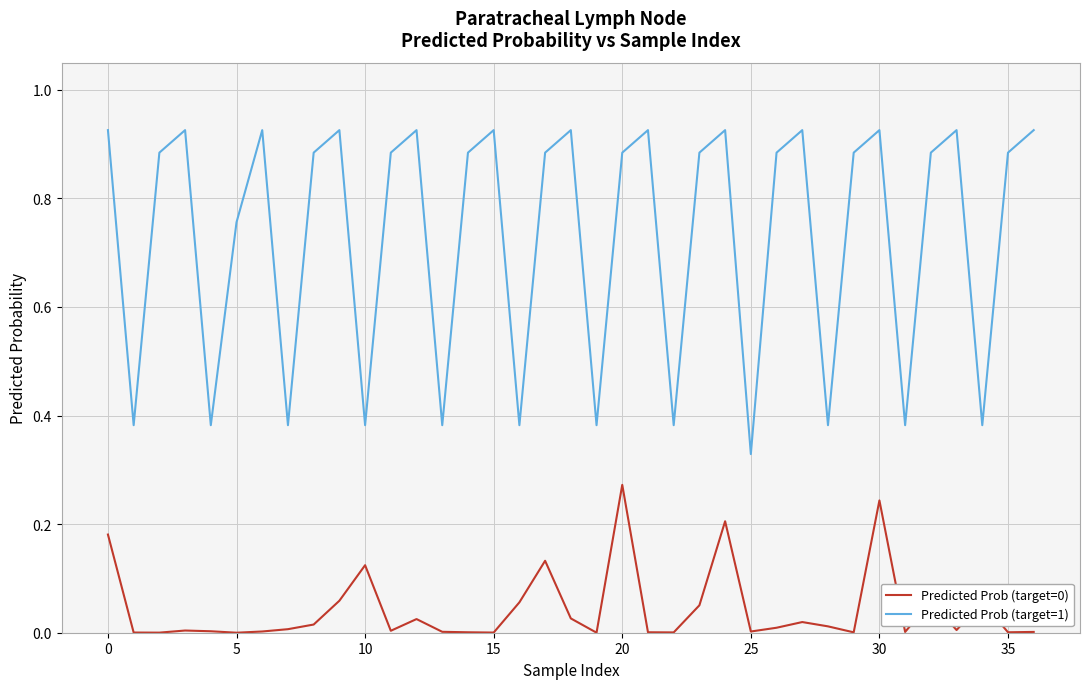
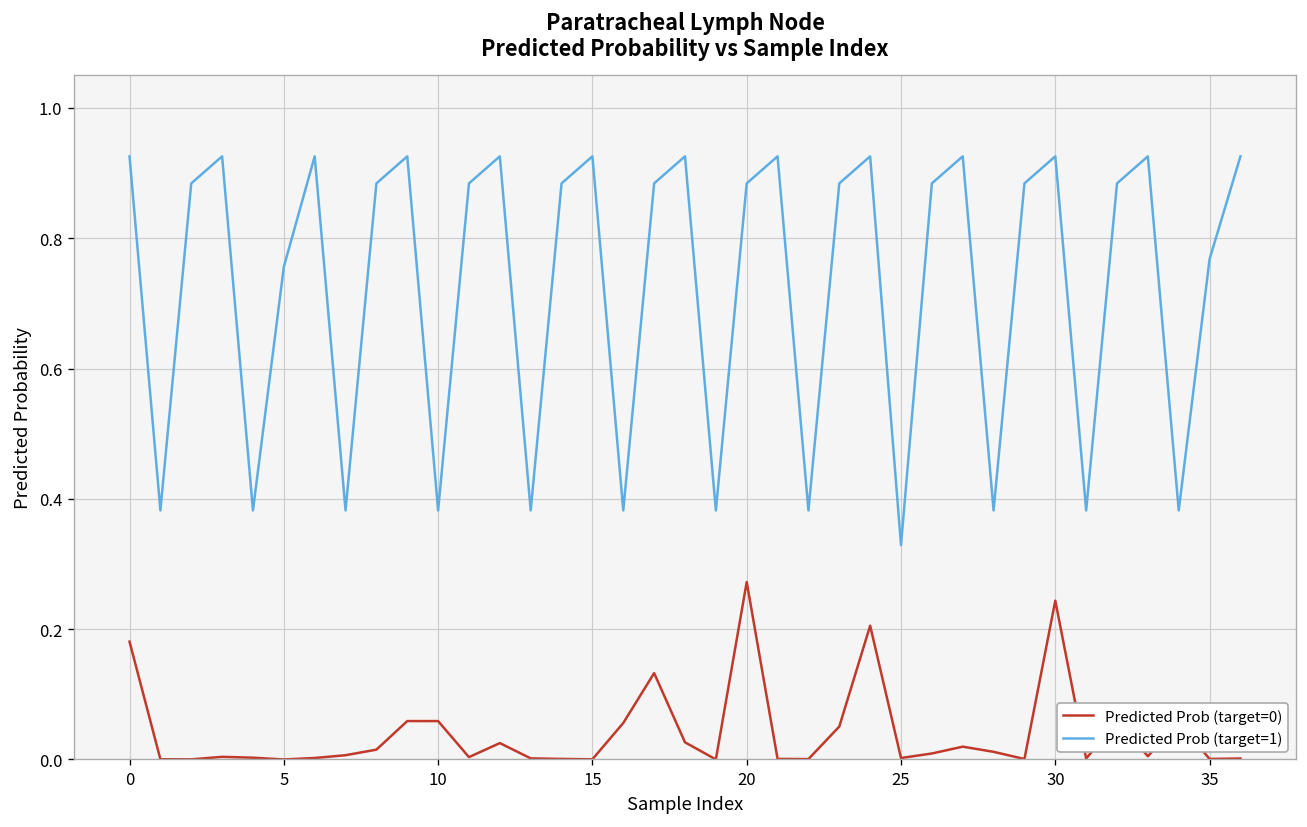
Predicted Prob (target=0), 10: 0.12 -> 0.06
Predicted Prob (target=1), 35: 0.88 -> 0.77
